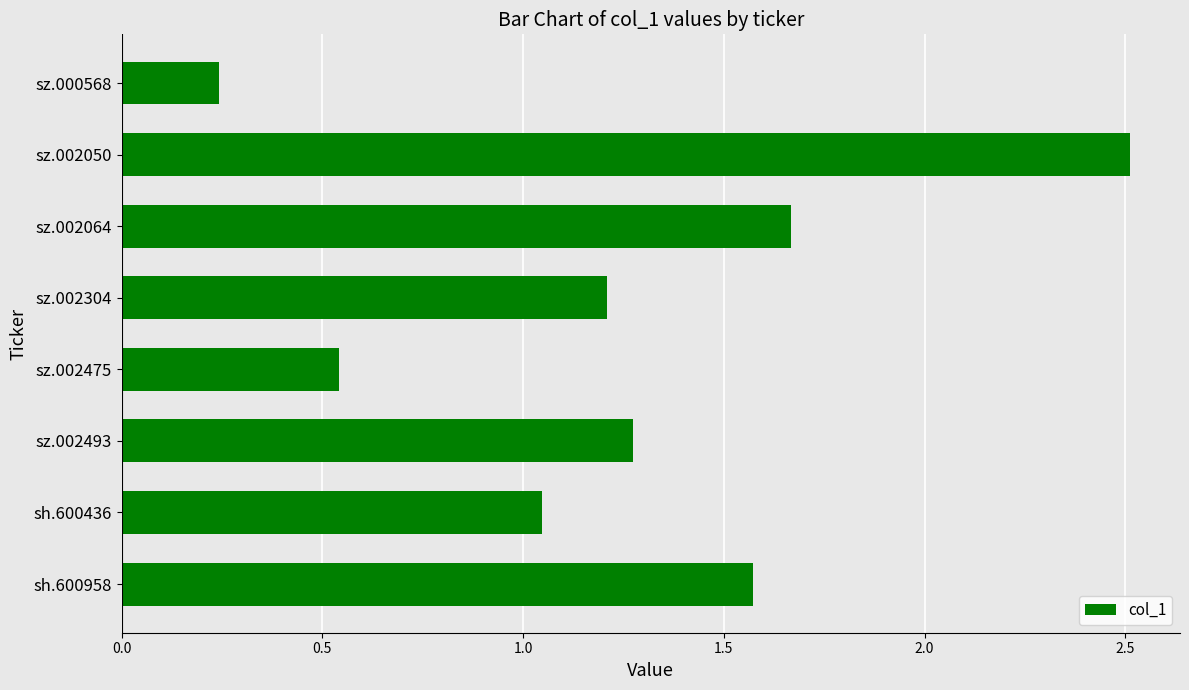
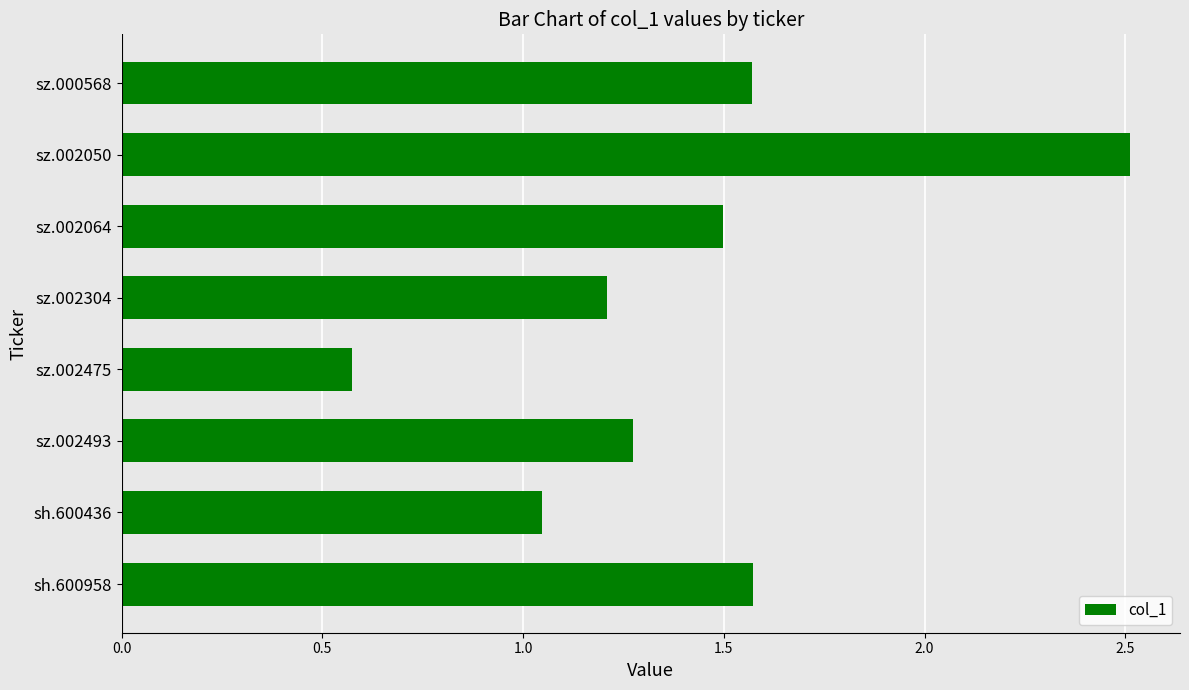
sz.000568: 0.24 -> 1.57
sz.002064: 1.67 -> 1.50
sz.002475: 0.54 -> 0.57
